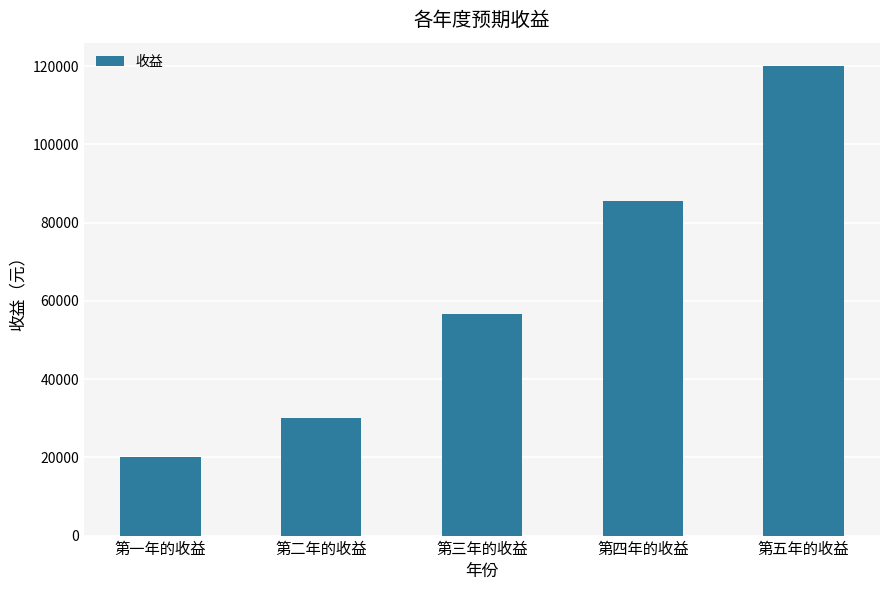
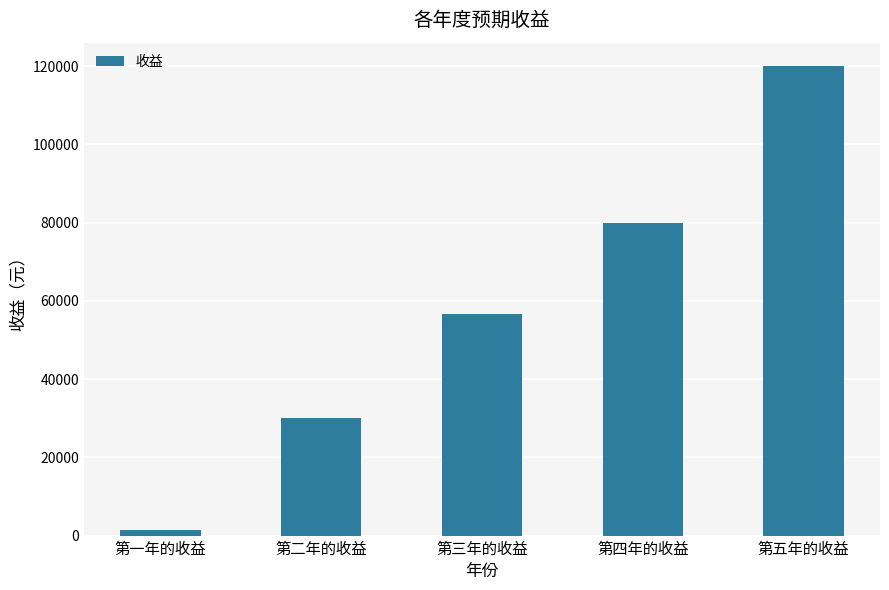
第一年的收益: 20000 -> 1000
第四年的收益: 85000 -> 80000
